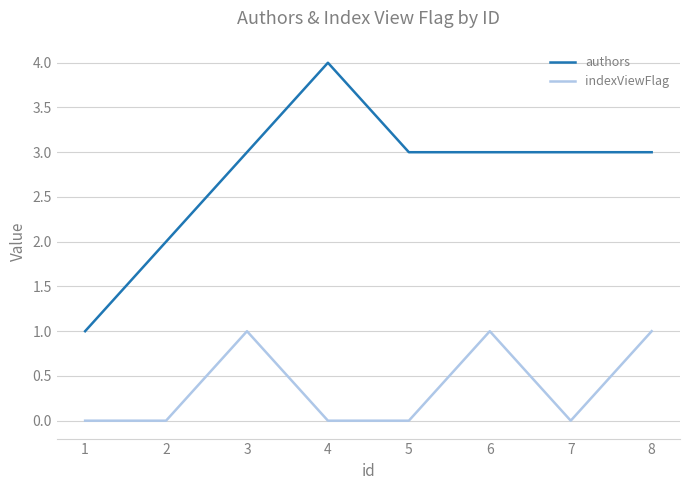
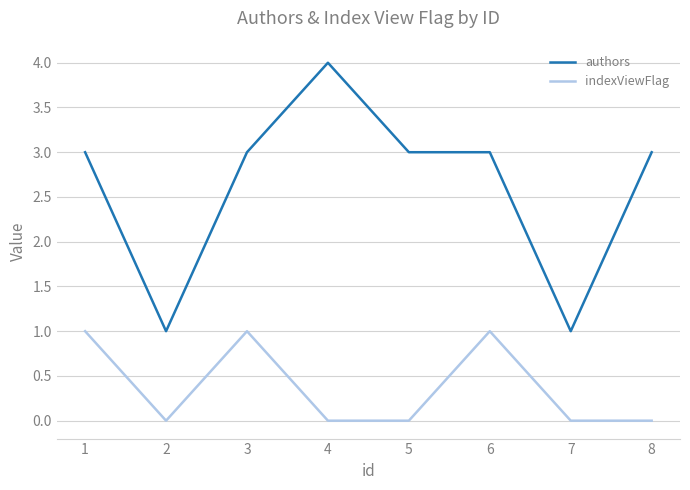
authors, 1: 1 -> 3
indexViewFlag, 1: 0 -> 1
authors, 2: 2 -> 1
authors, 7: 3 -> 1
indexViewFlag, 8: 1 -> 0
